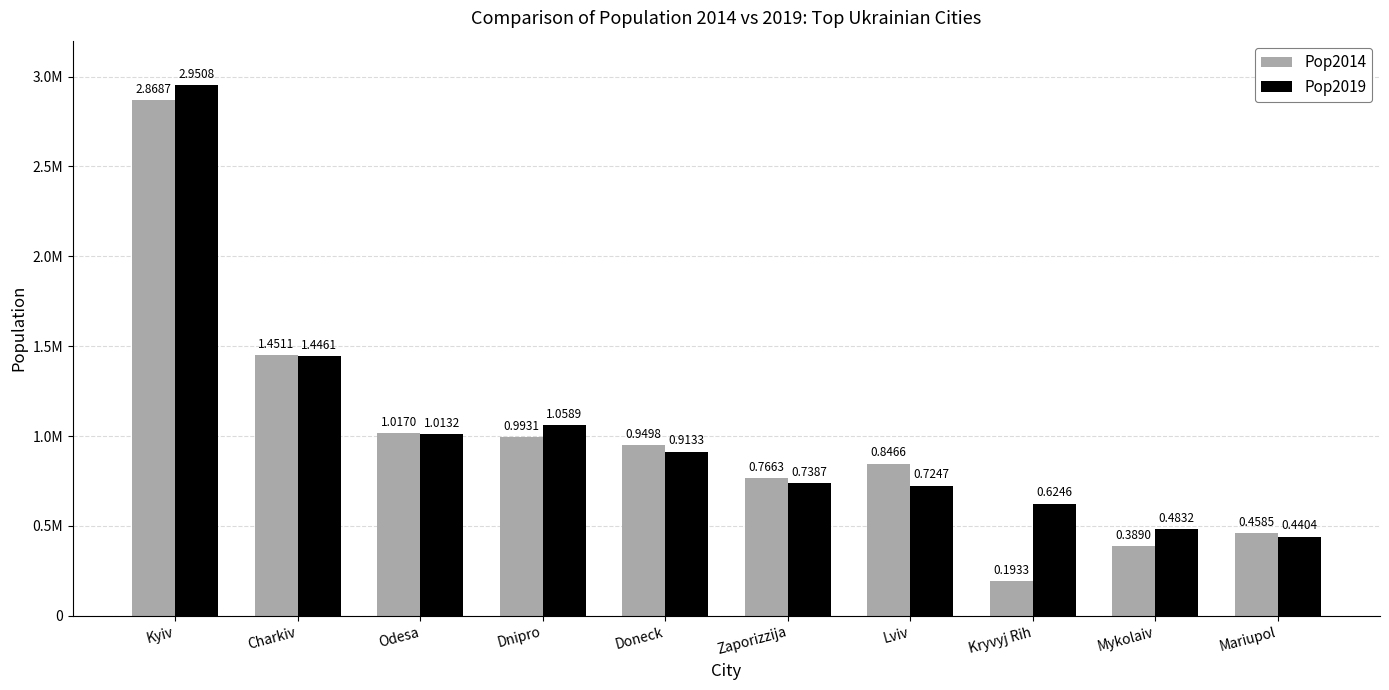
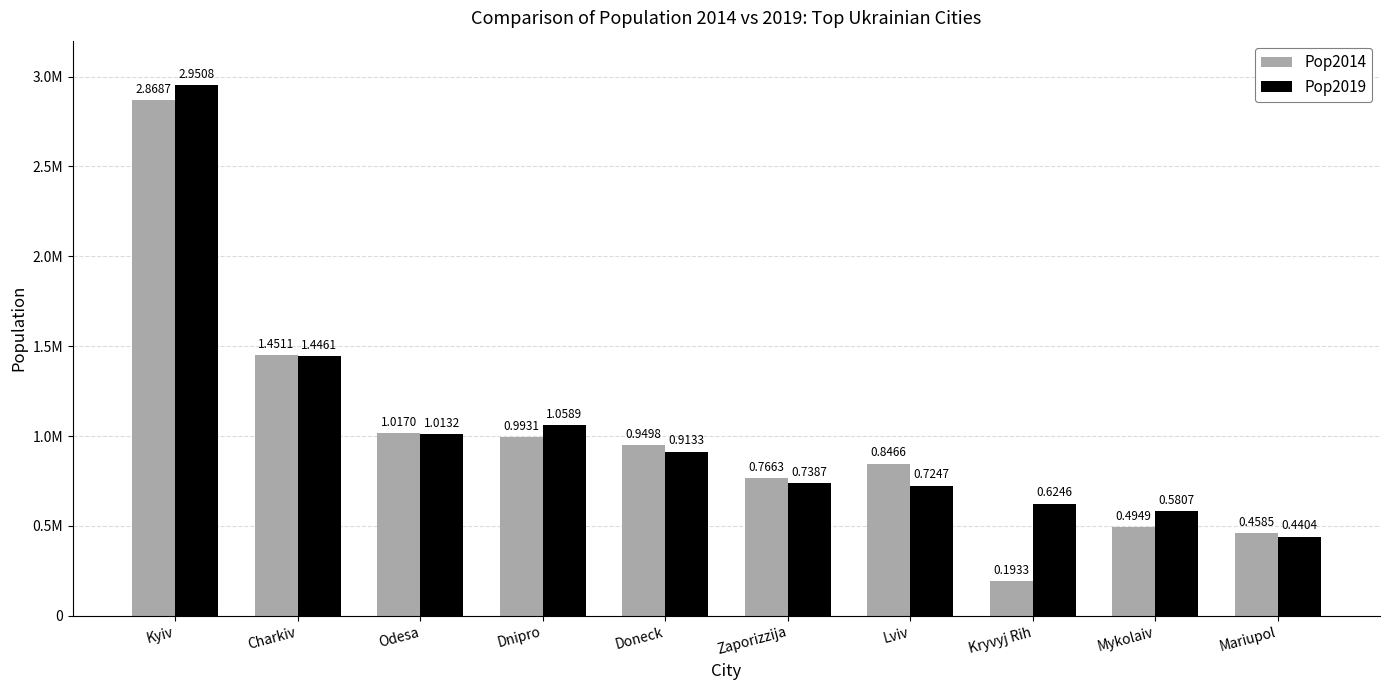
Pop2014, Mykolaiv: 0.3890 -> 0.4949
Pop2019, Mykolaiv: 0.4832 -> 0.5807
